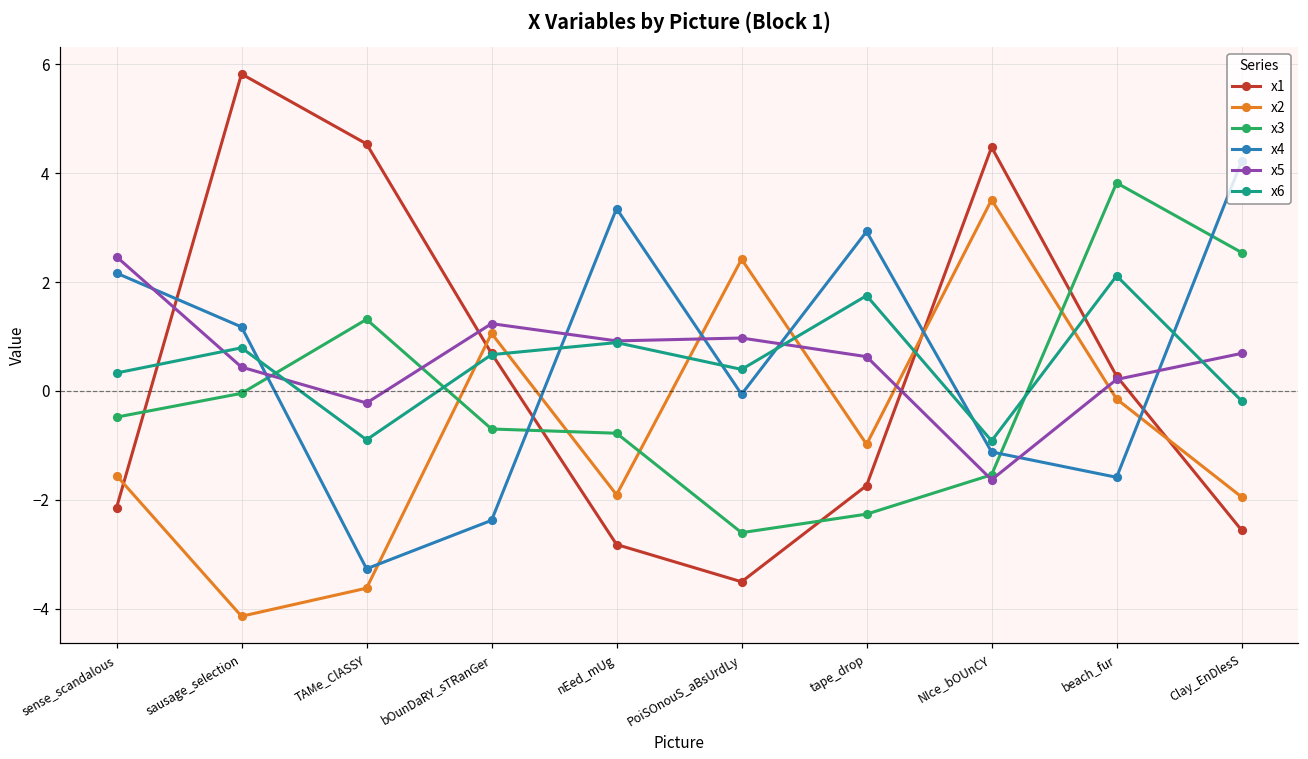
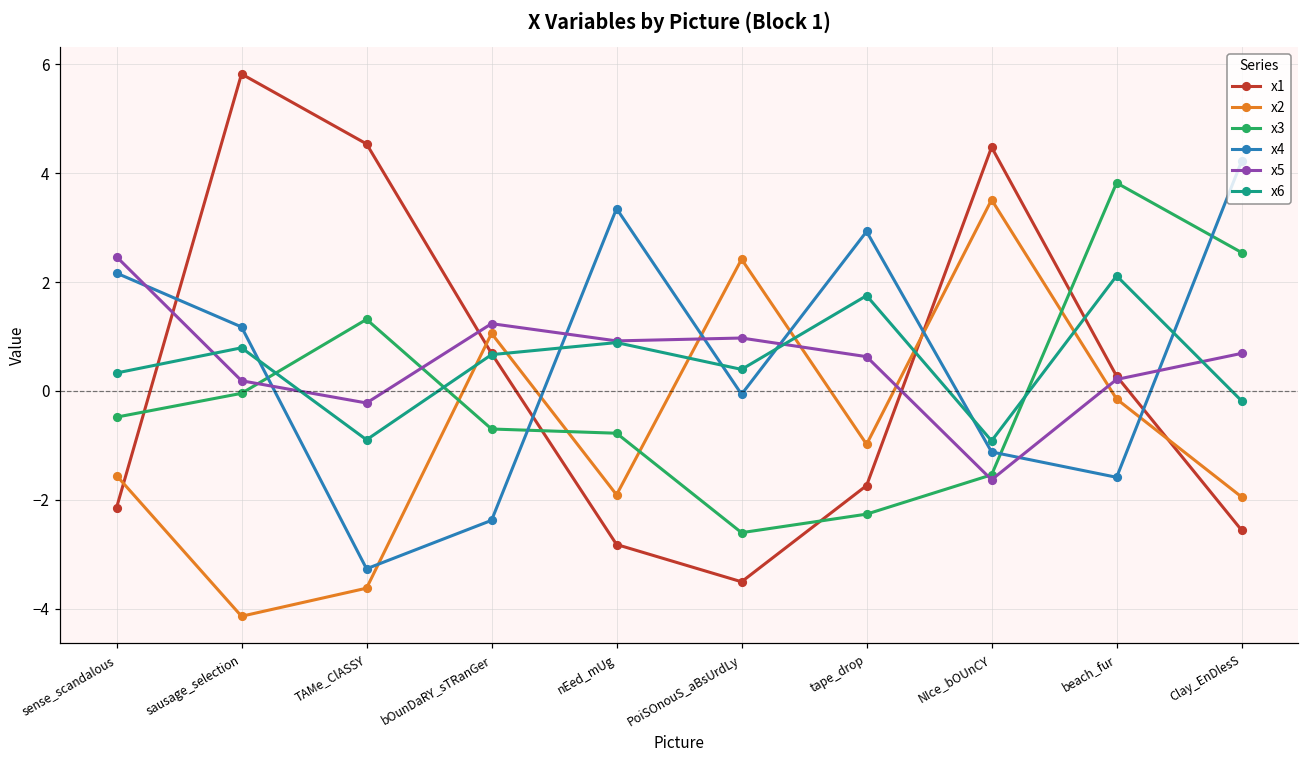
x5, sausage_selection: 0.4 -> 0.2
